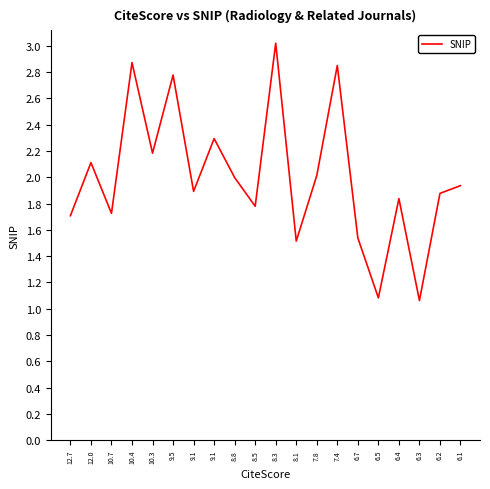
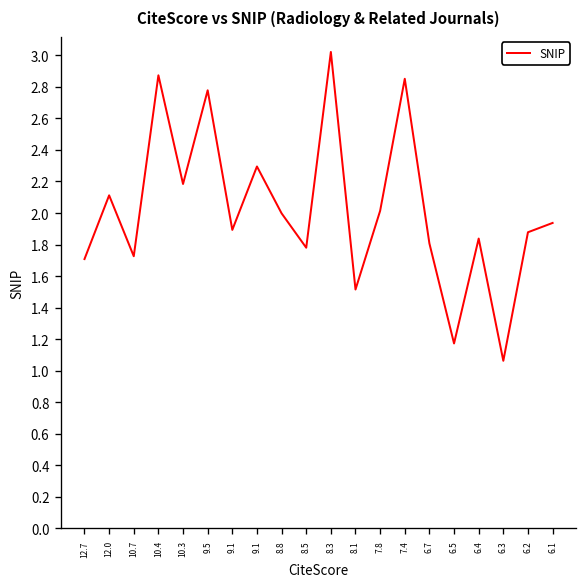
6.7: 1.54 -> 1.81
6.5: 1.08 -> 1.17
